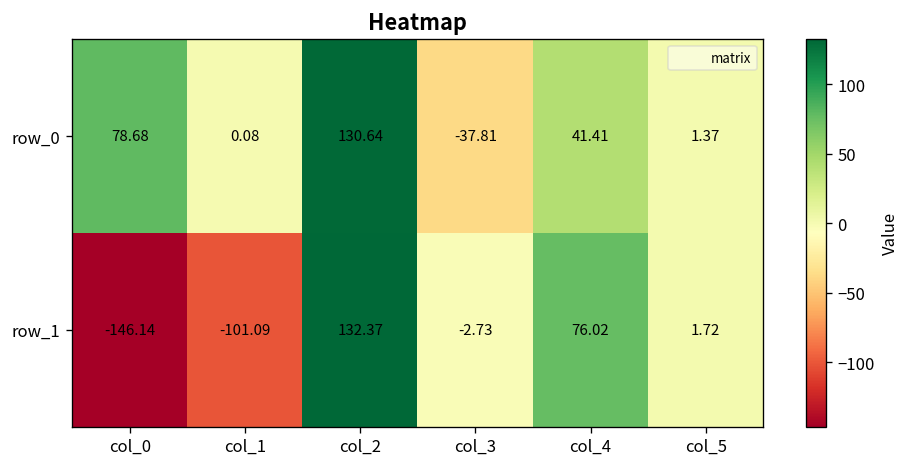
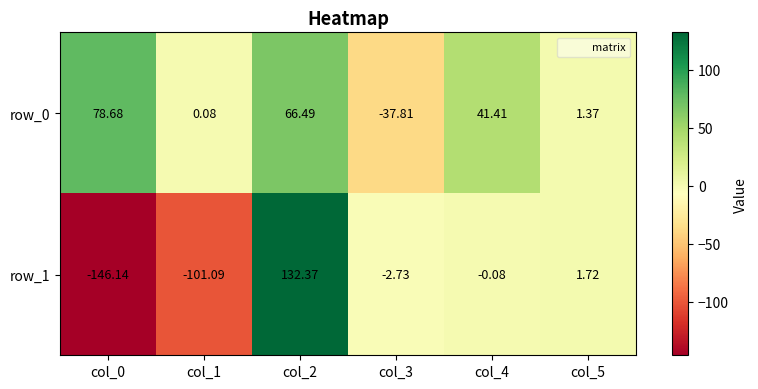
row_0, col_2: 130.64 -> 66.49
row_1, col_4: 76.02 -> -0.08
